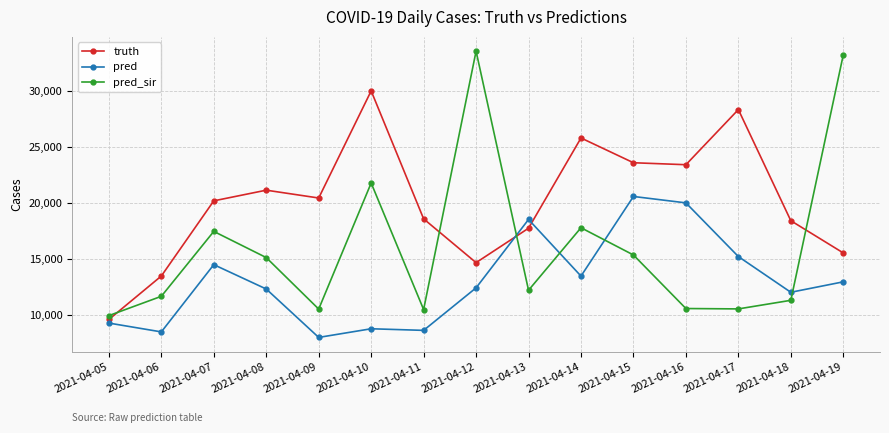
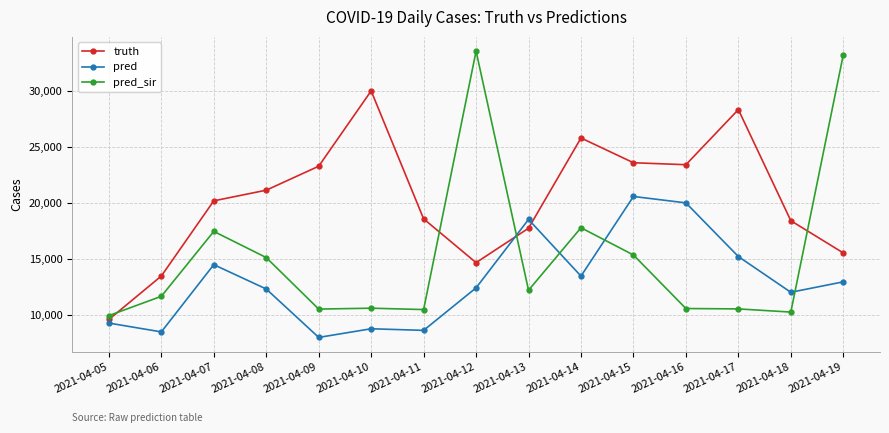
truth, 2021-04-09: 20,500 -> 23,300
pred_sir, 2021-04-10: 21,800 -> 10,600
pred_sir, 2021-04-18: 11,300 -> 10,300
